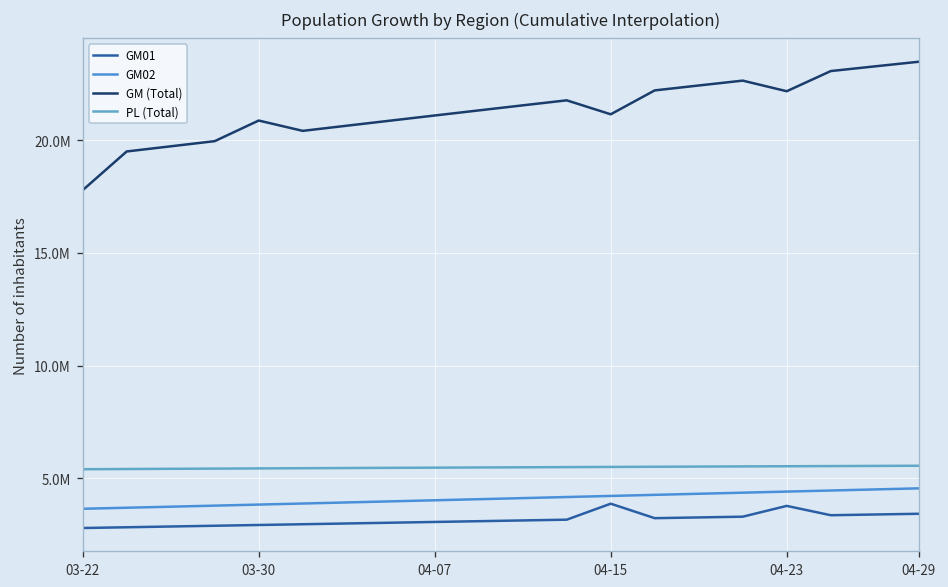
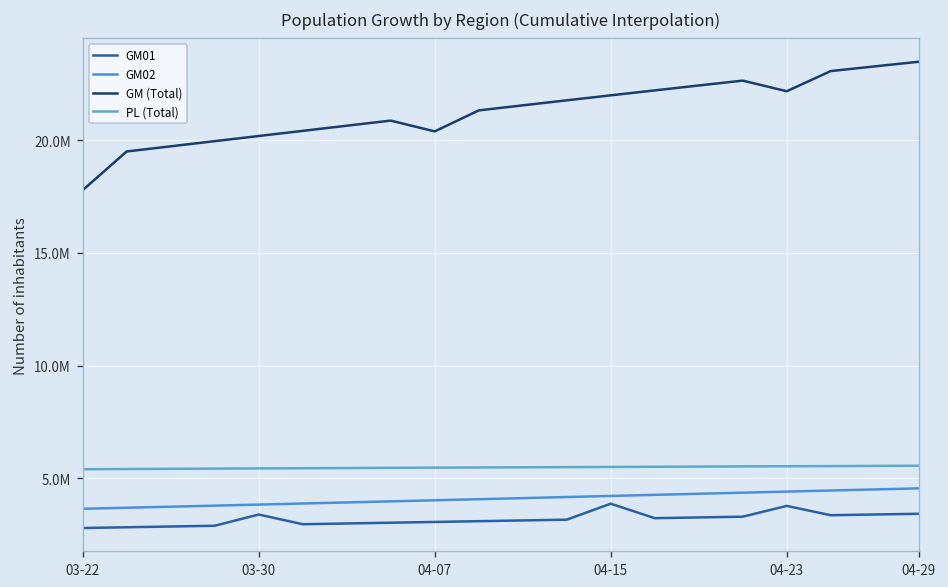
GM01, 03-30: 2900000 -> 3400000
GM (Total), 03-30: 20900000 -> 20200000
GM (Total), 04-07: 21100000 -> 20400000
GM (Total), 04-15: 21200000 -> 22000000
